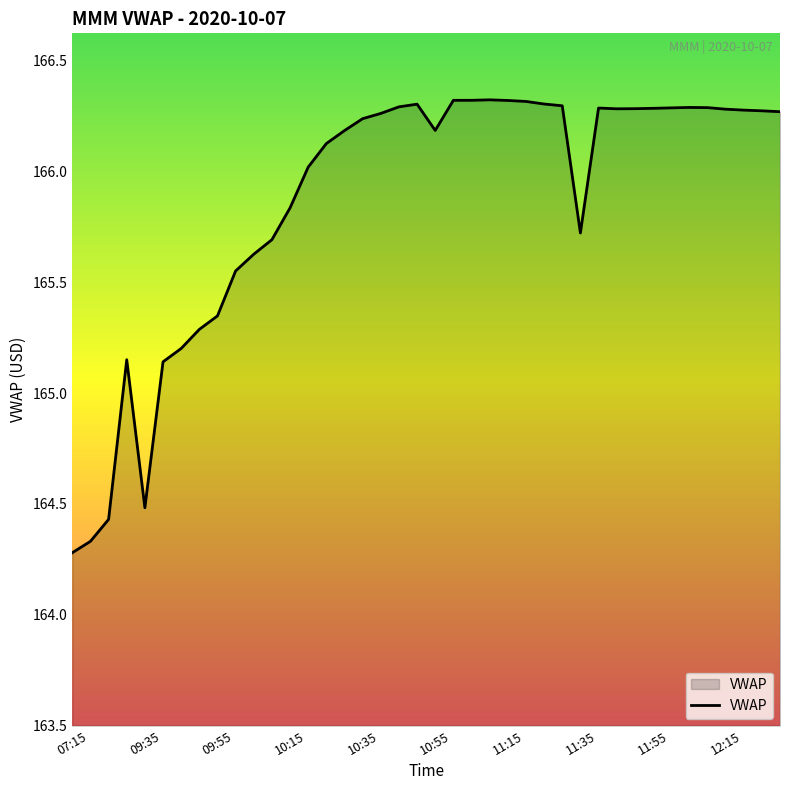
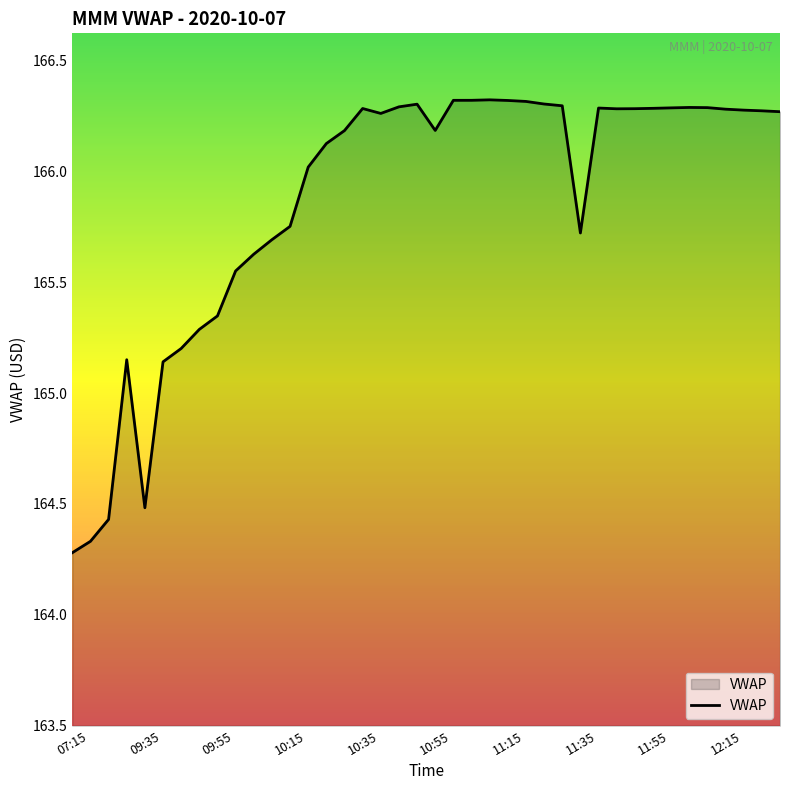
10:15: 165.84 -> 165.75
10:35: 166.24 -> 166.28
